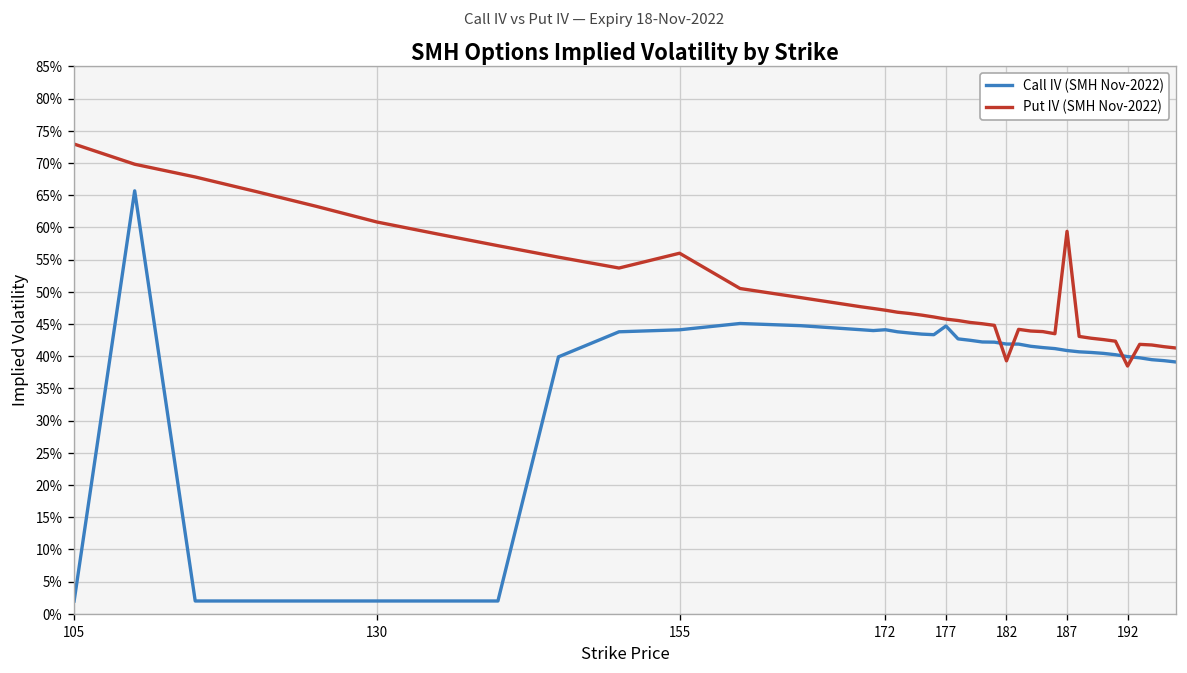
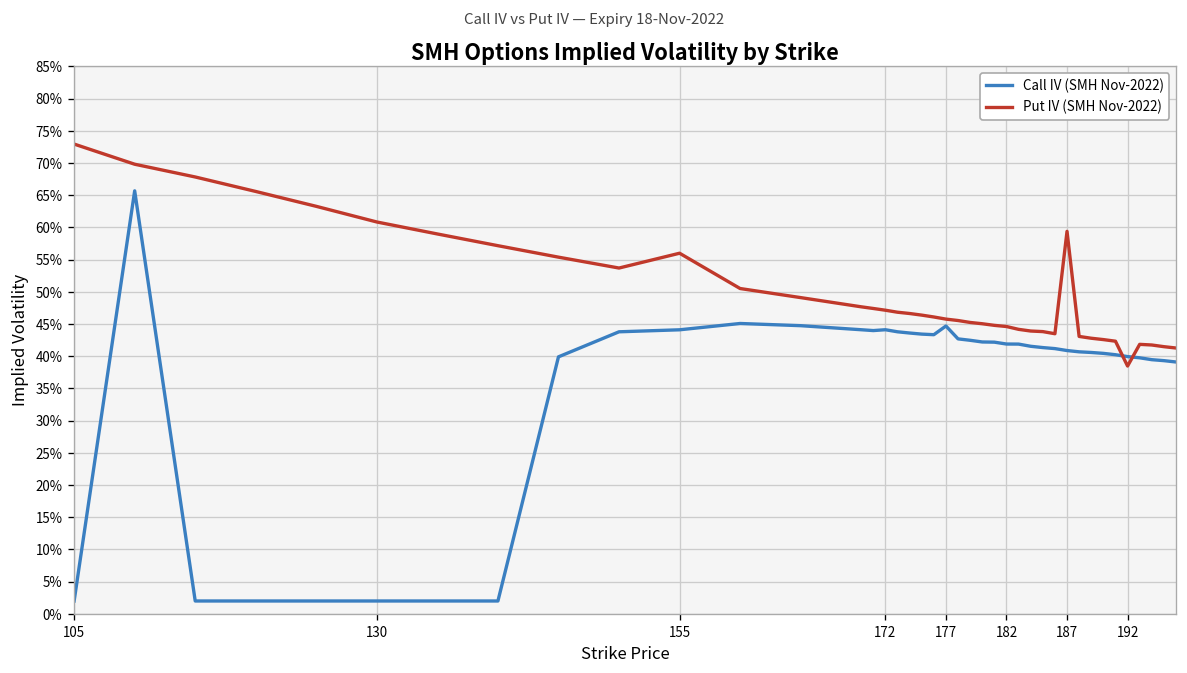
Put IV (SMH Nov-2022), 182: 39% -> 45%
